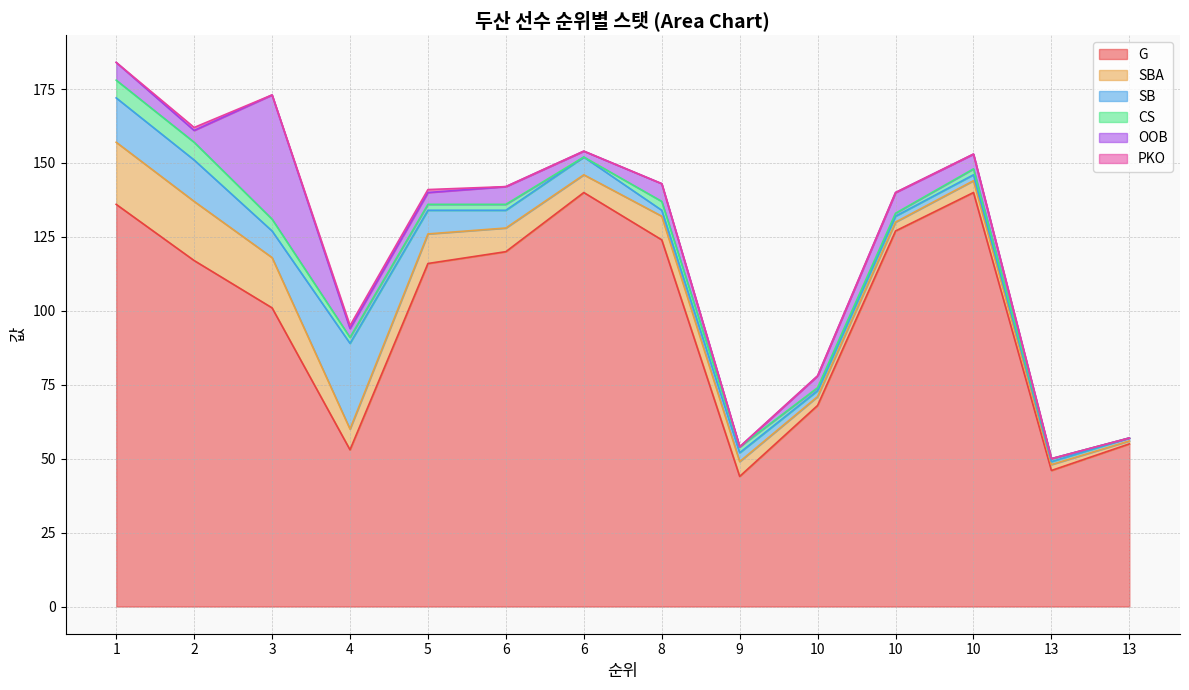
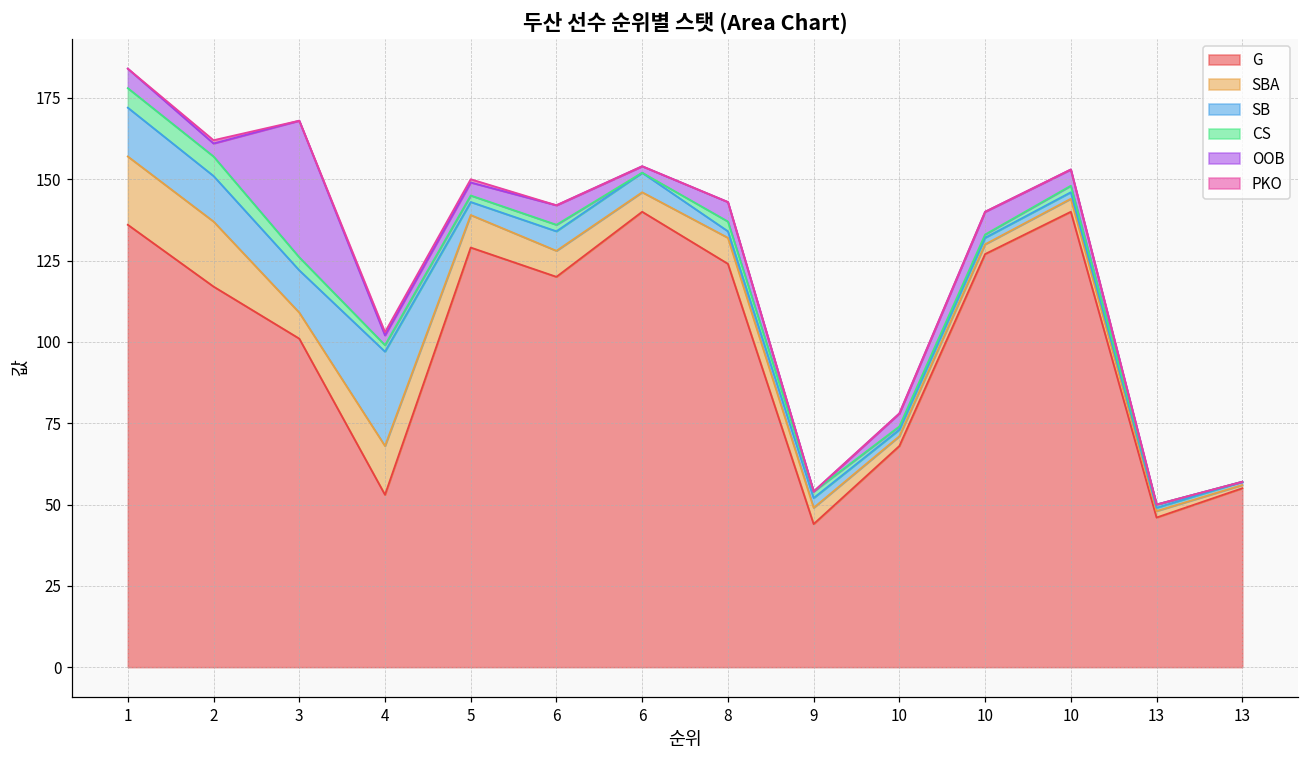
SBA, 3: 17 -> 8
SB, 3: 9 -> 13
SBA, 4: 7 -> 15
G, 5: 116 -> 129
SB, 5: 8 -> 4
